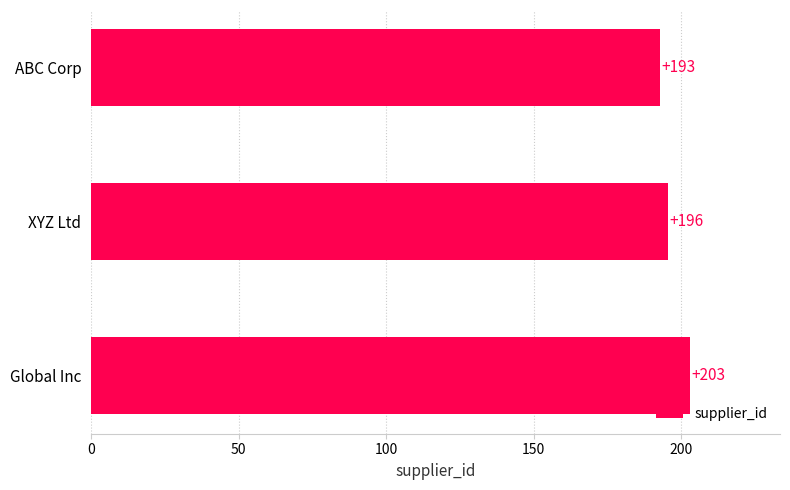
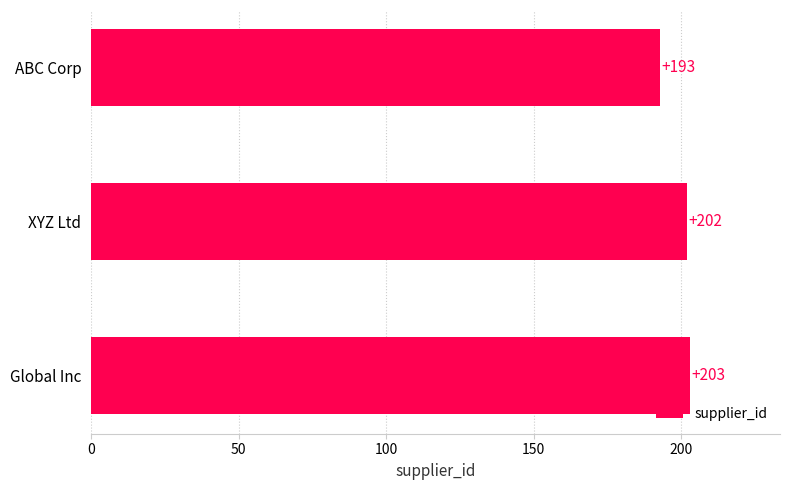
XYZ Ltd: +196 -> +202
